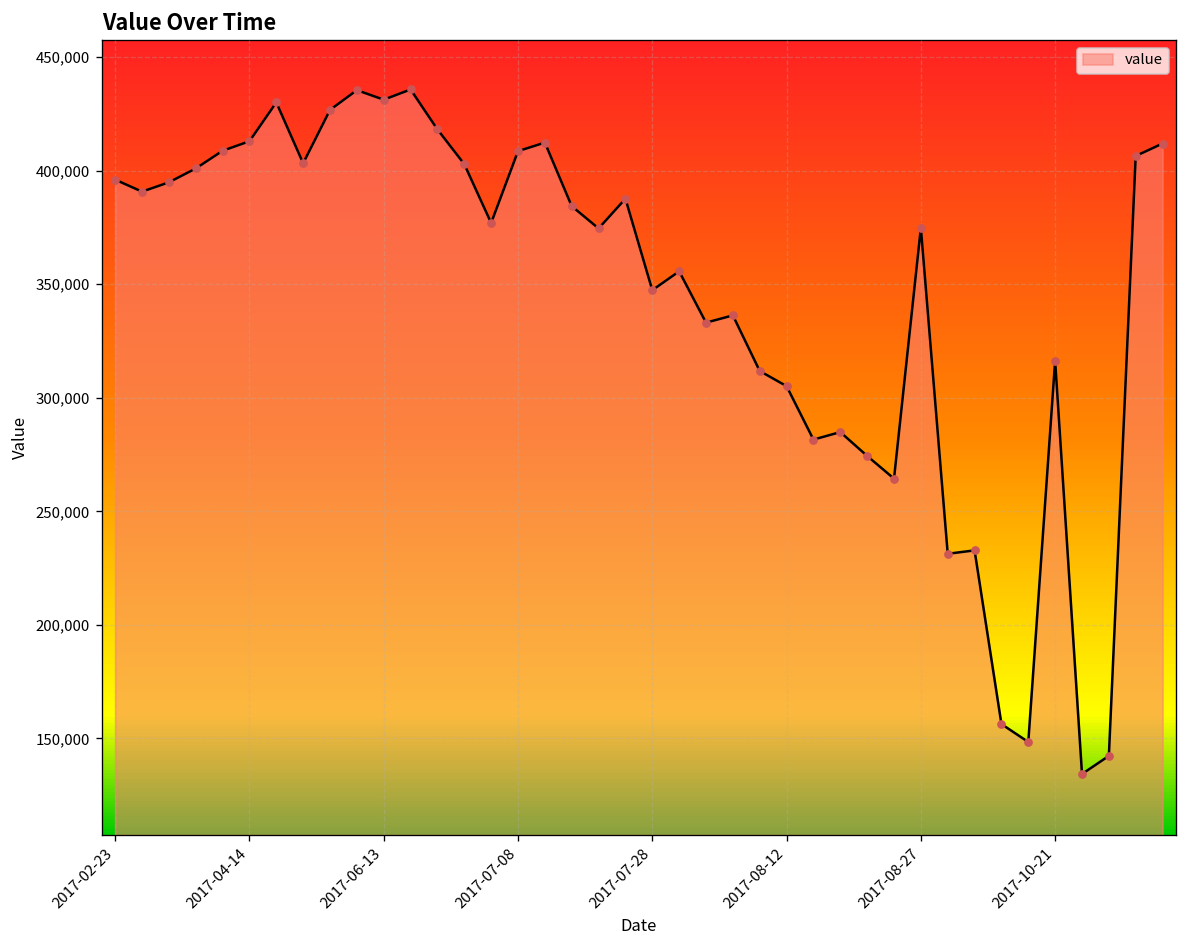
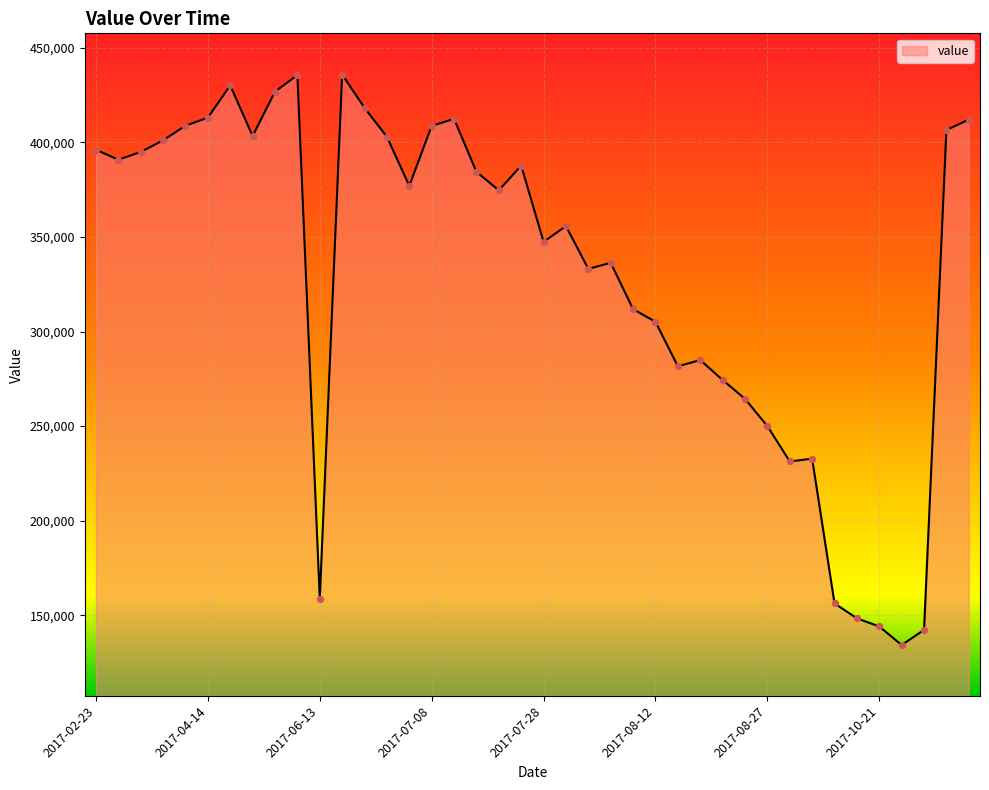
2017-06-13: 431,000 -> 159,000
2017-08-27: 375,000 -> 250,000
2017-10-21: 316,000 -> 144,000
